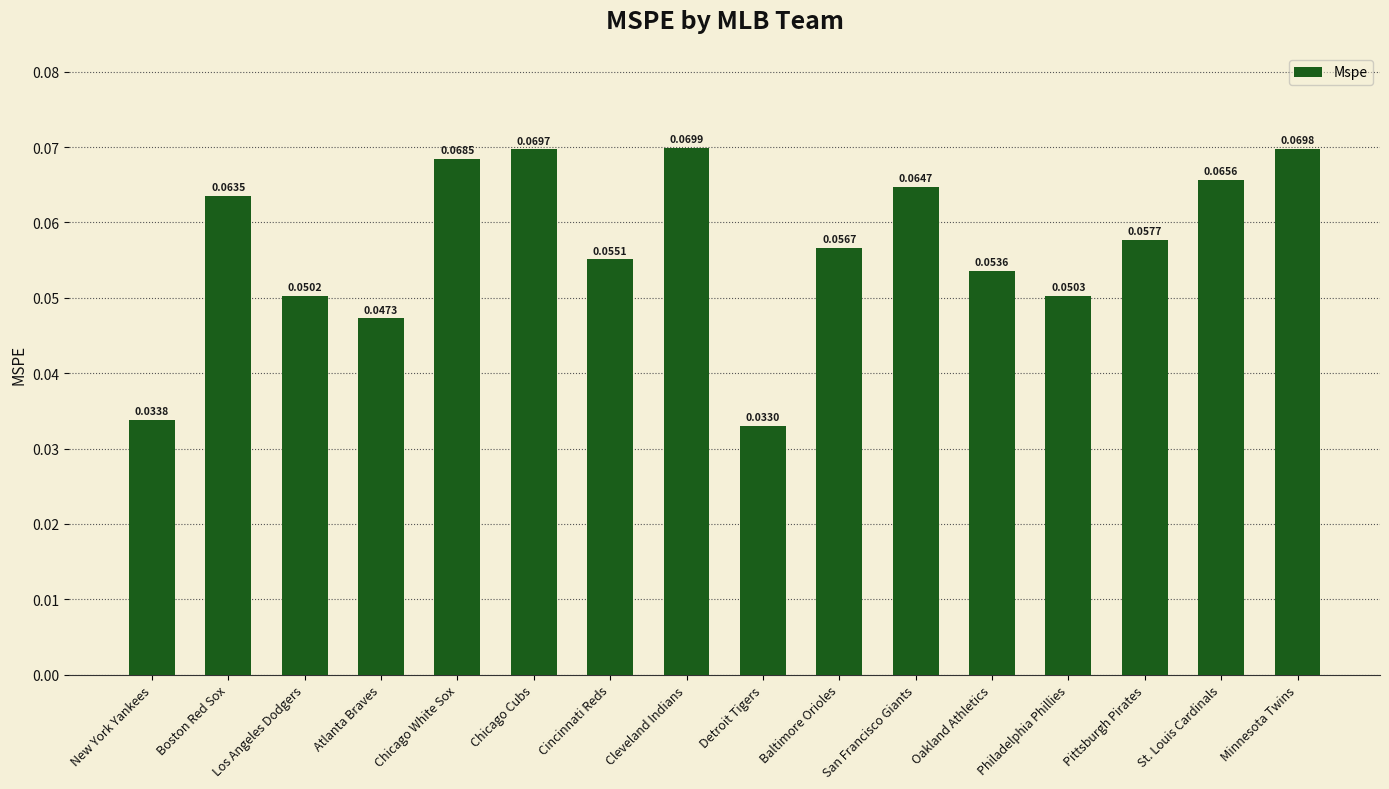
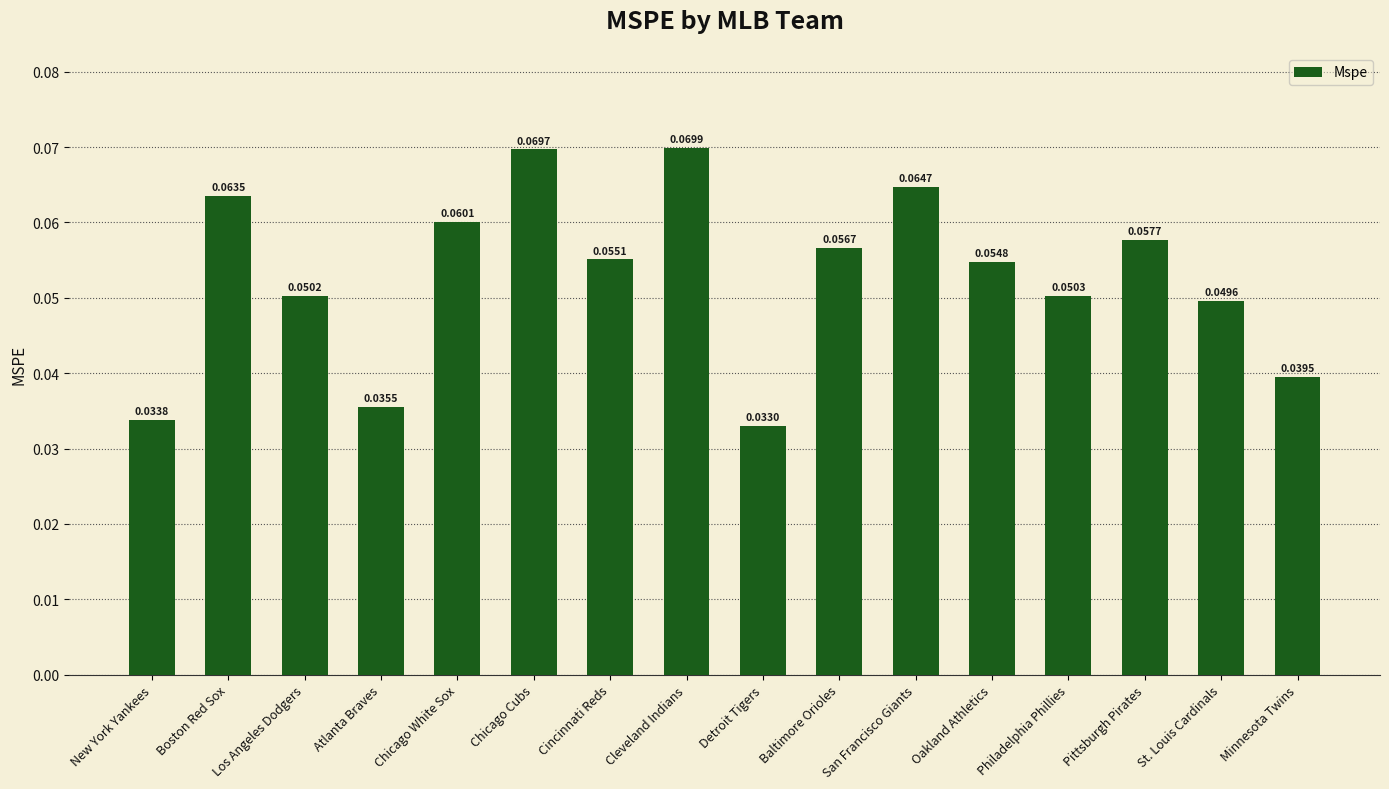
Atlanta Braves: 0.0473 -> 0.0355
Chicago White Sox: 0.0685 -> 0.0601
Oakland Athletics: 0.0536 -> 0.0548
St. Louis Cardinals: 0.0656 -> 0.0496
Minnesota Twins: 0.0698 -> 0.0395
